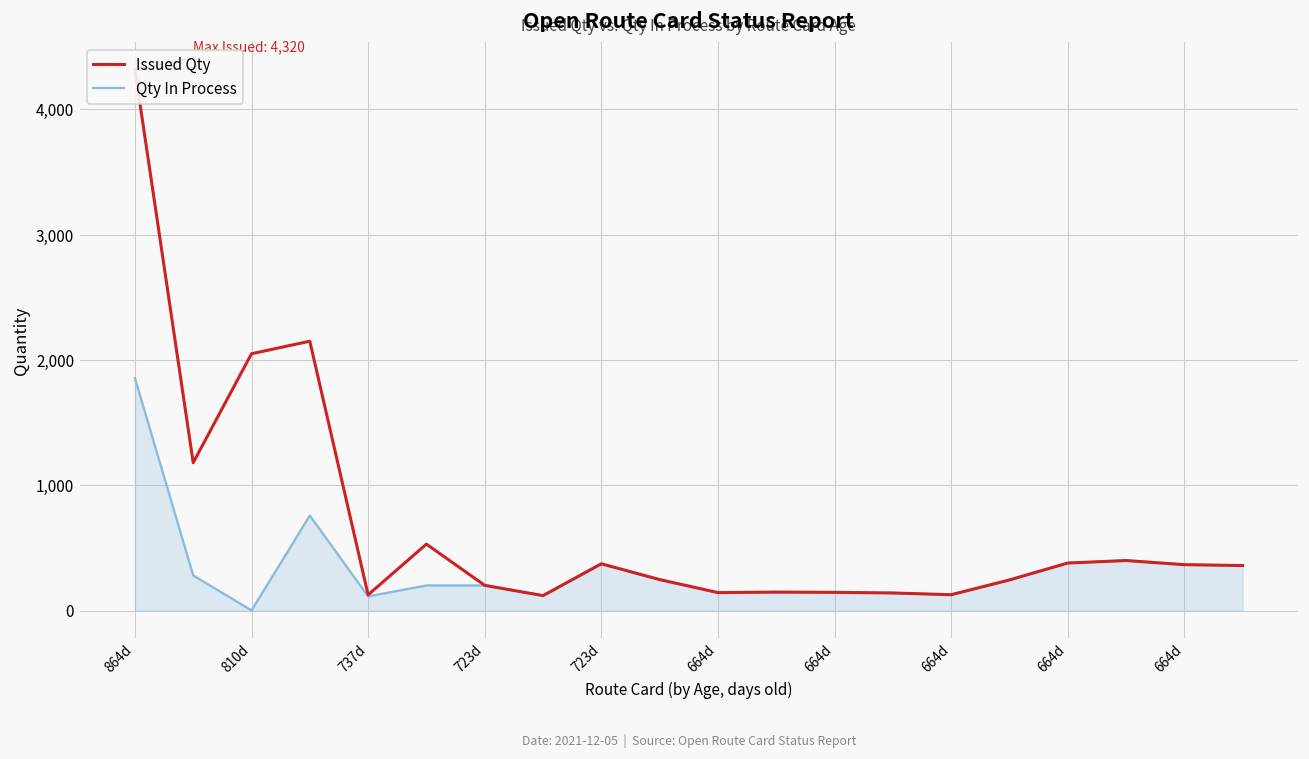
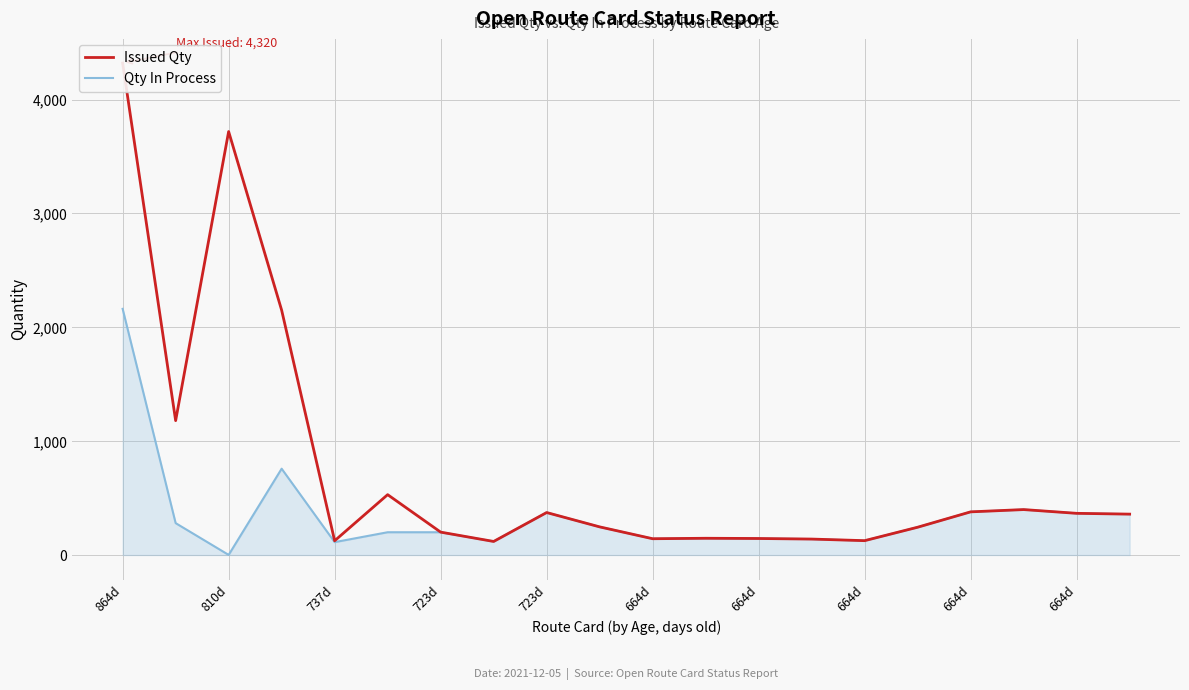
Qty In Process, 864d: 1,860 -> 2,160
Issued Qty, 810d: 2,050 -> 3,720
